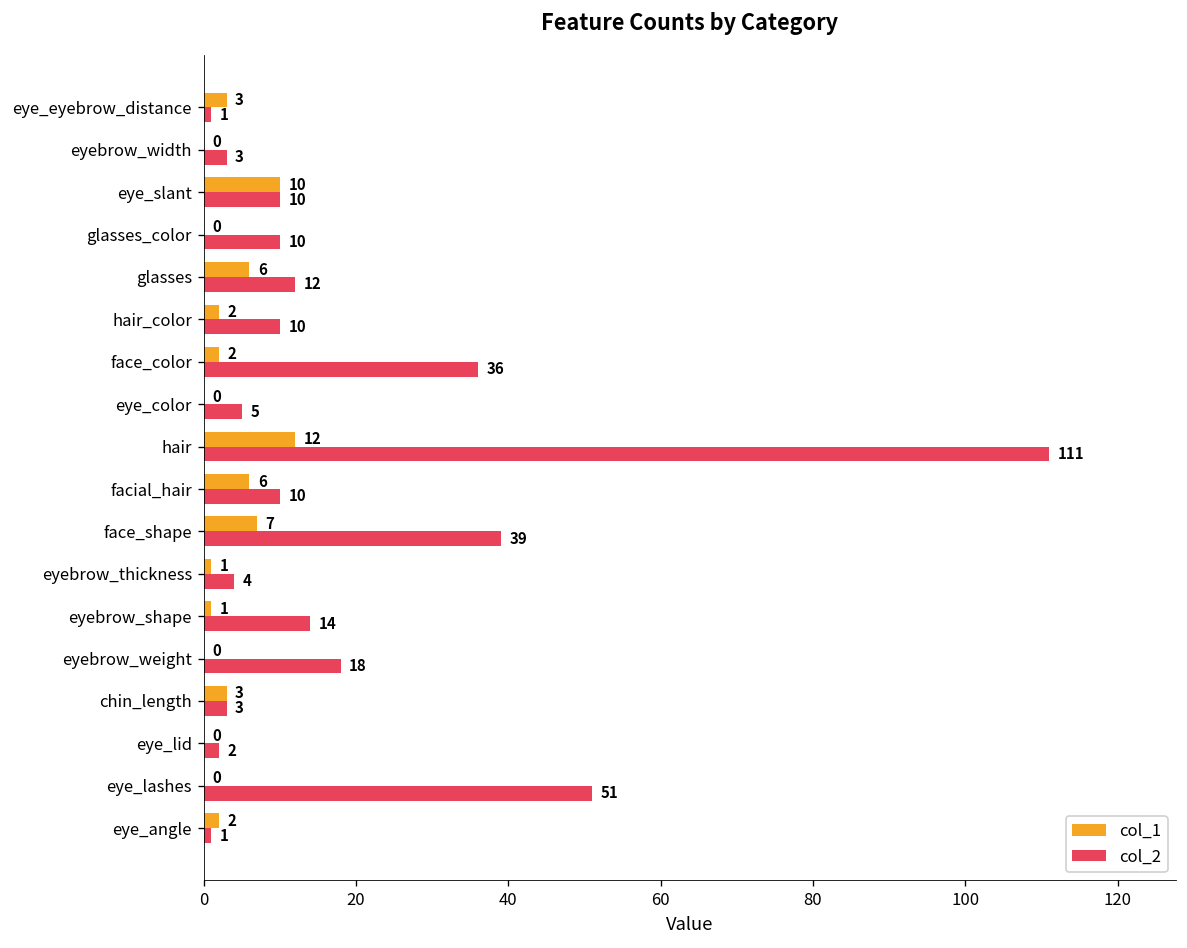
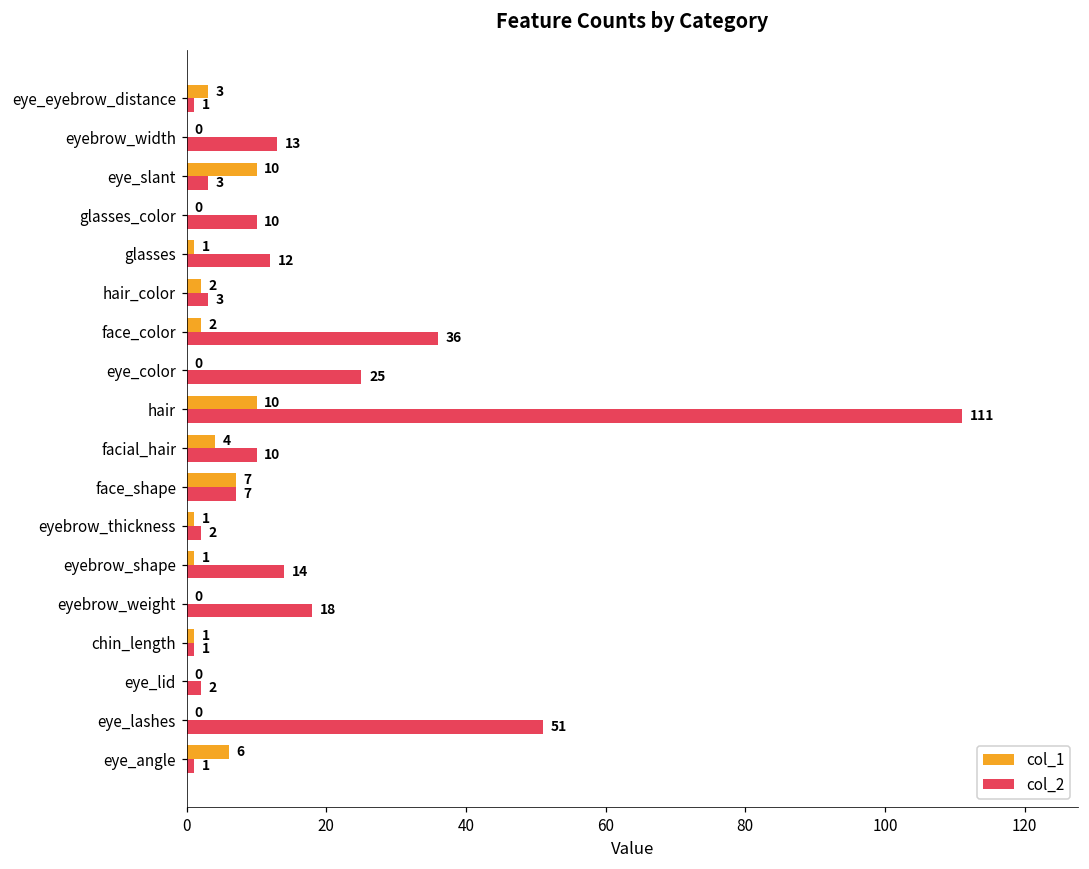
col_2, eyebrow_width: 3 -> 13
col_2, eye_slant: 10 -> 3
col_1, glasses: 6 -> 1
col_2, hair_color: 10 -> 3
col_2, eye_color: 5 -> 25
col_1, hair: 12 -> 10
col_1, facial_hair: 6 -> 4
col_2, face_shape: 39 -> 7
col_2, eyebrow_thickness: 4 -> 2
col_1, chin_length: 3 -> 1
col_2, chin_length: 3 -> 1
col_1, eye_angle: 2 -> 6
